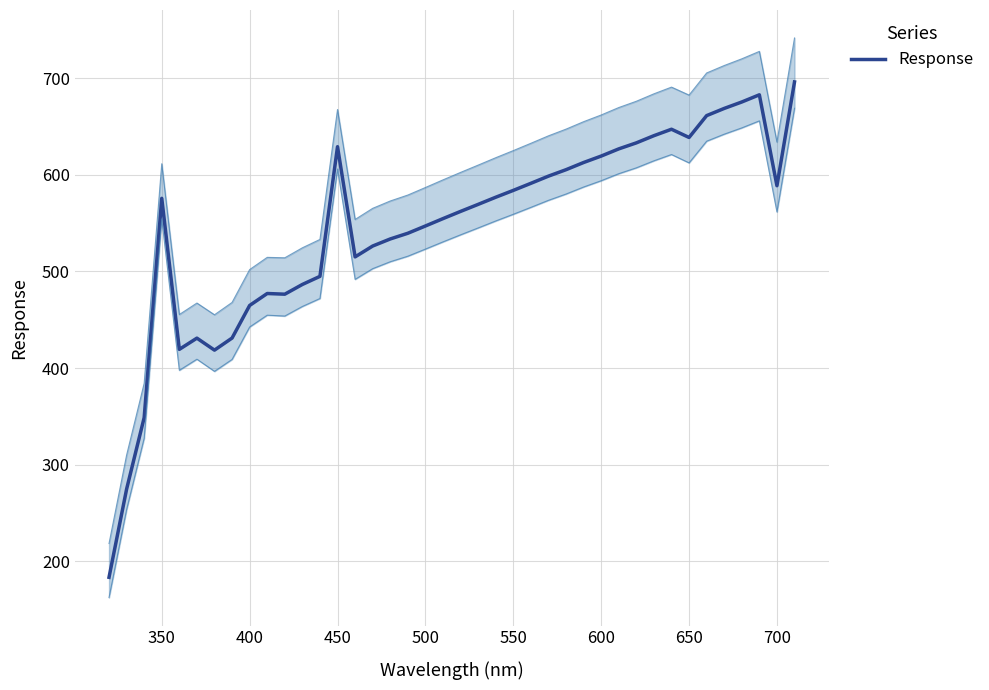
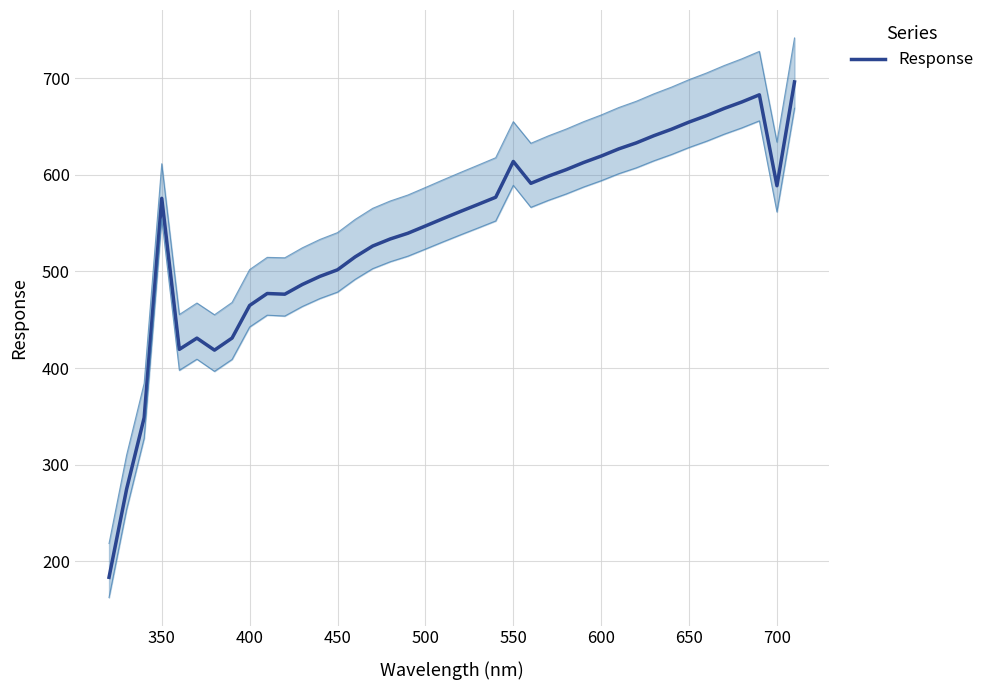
Response, 450: 630 -> 500
Response, 550: 580 -> 610
Response, 650: 640 -> 650
